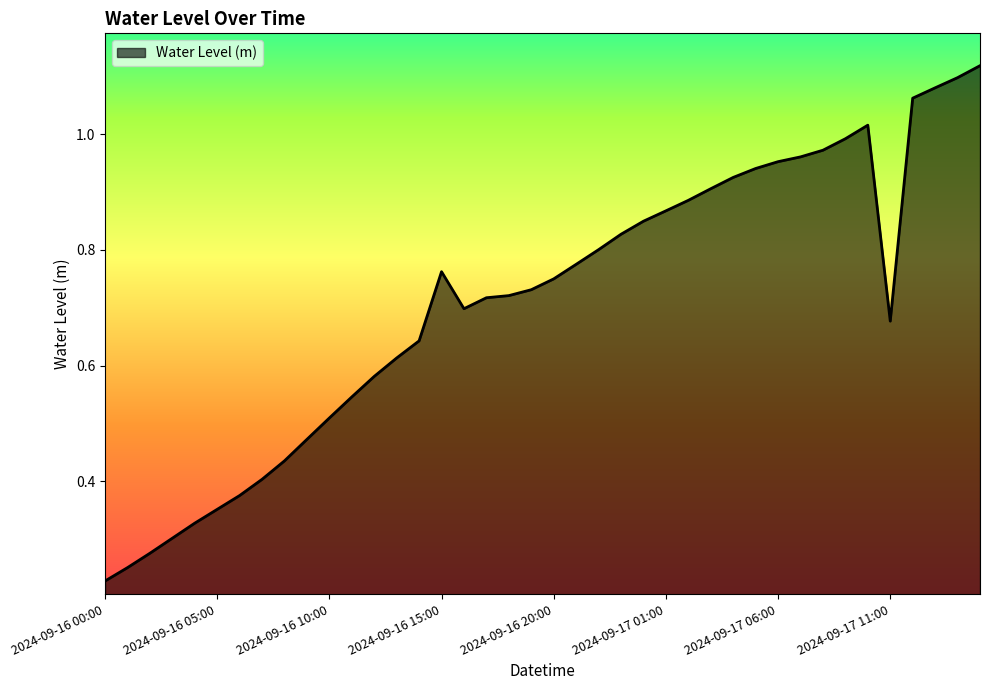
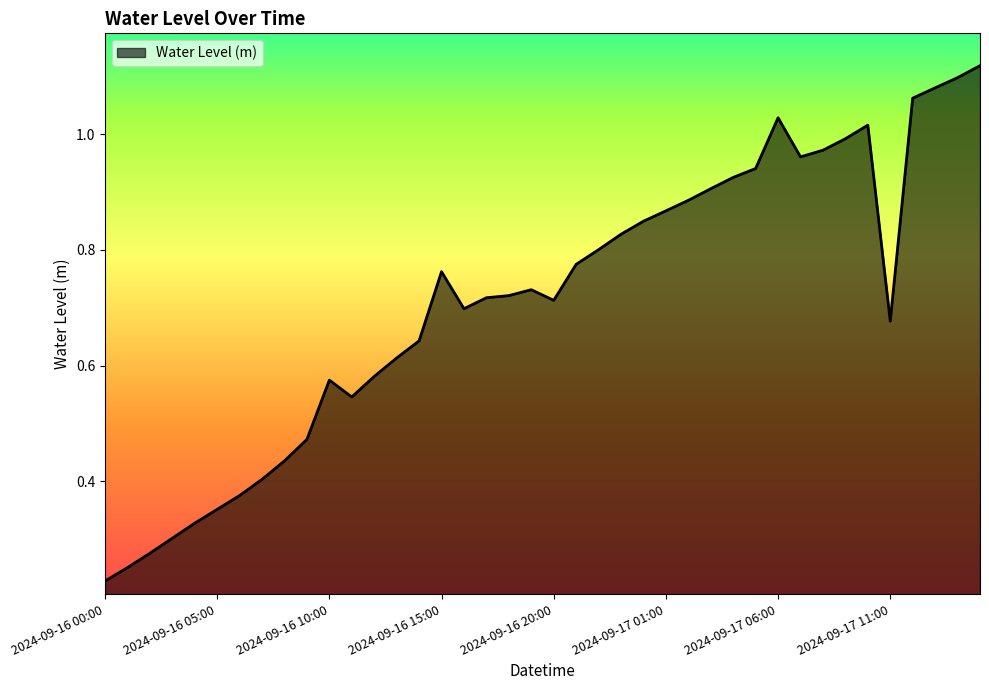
2024-09-16 10:00: 0.51 -> 0.57
2024-09-16 20:00: 0.75 -> 0.71
2024-09-17 06:00: 0.95 -> 1.03
